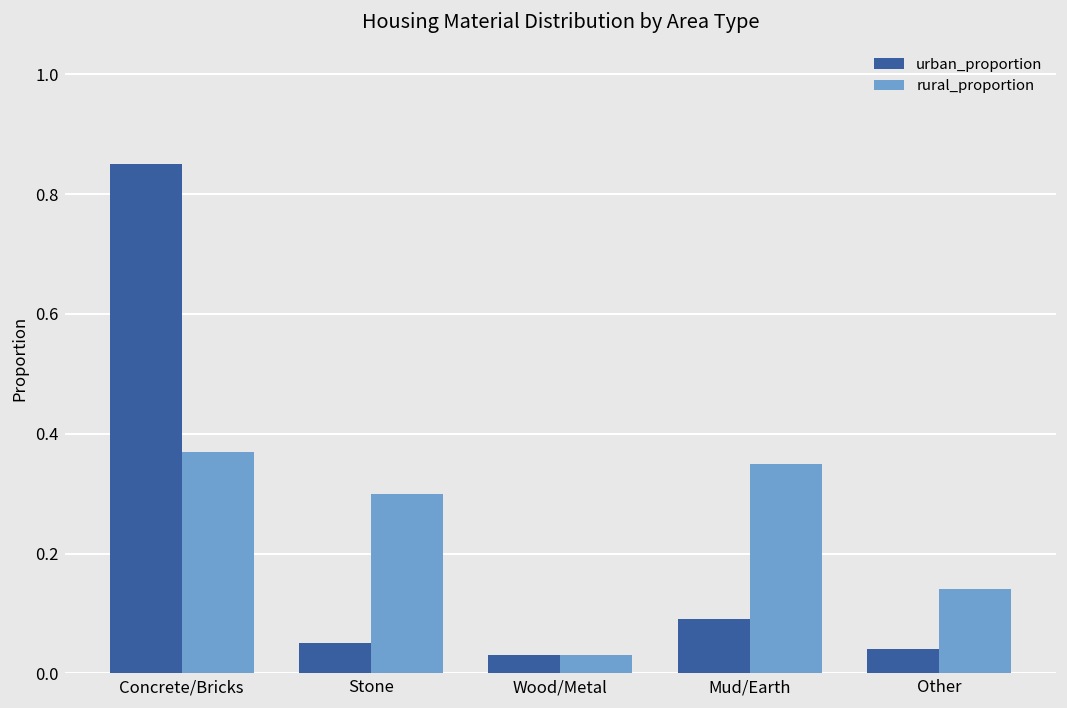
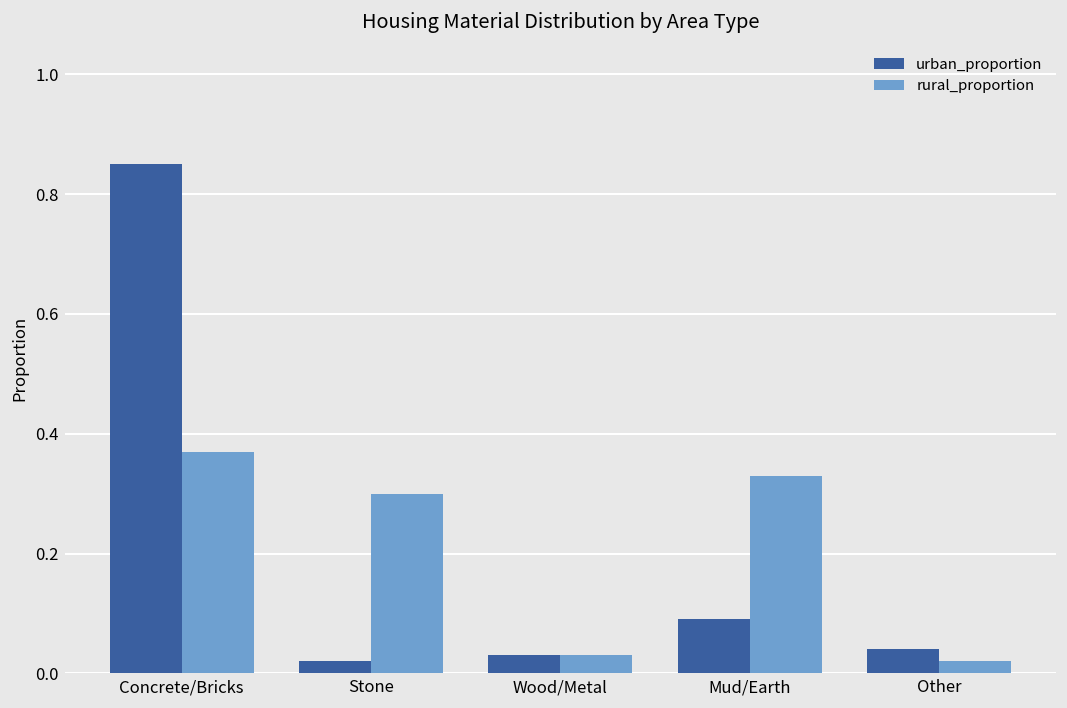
urban_proportion, Stone: 0.05 -> 0.02
rural_proportion, Mud/Earth: 0.35 -> 0.33
rural_proportion, Other: 0.14 -> 0.02
